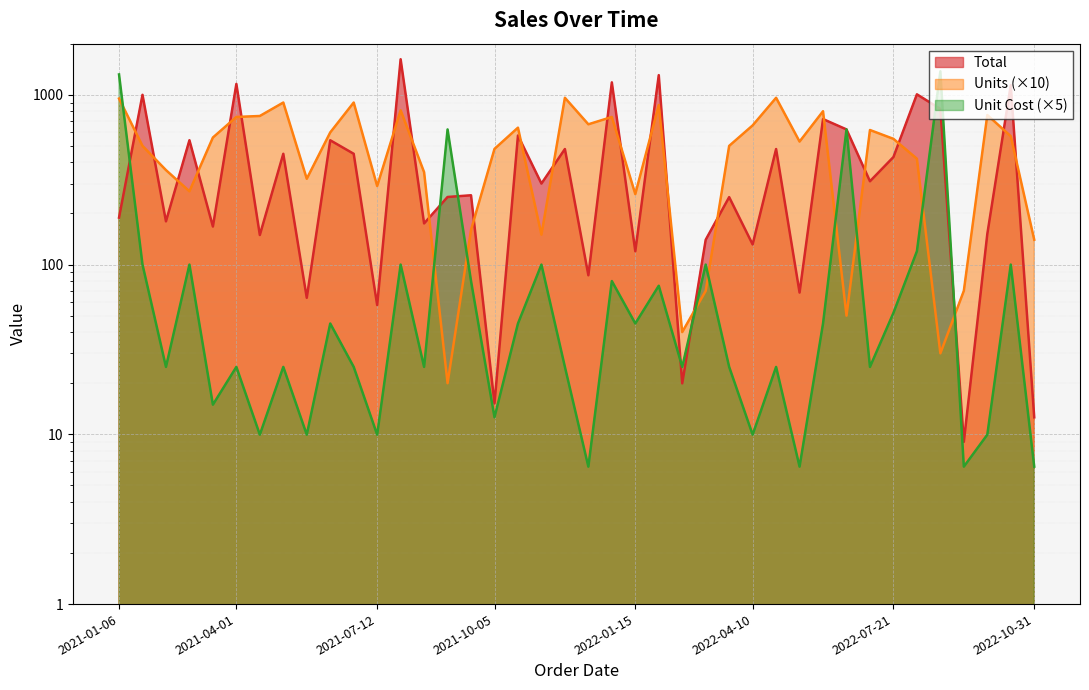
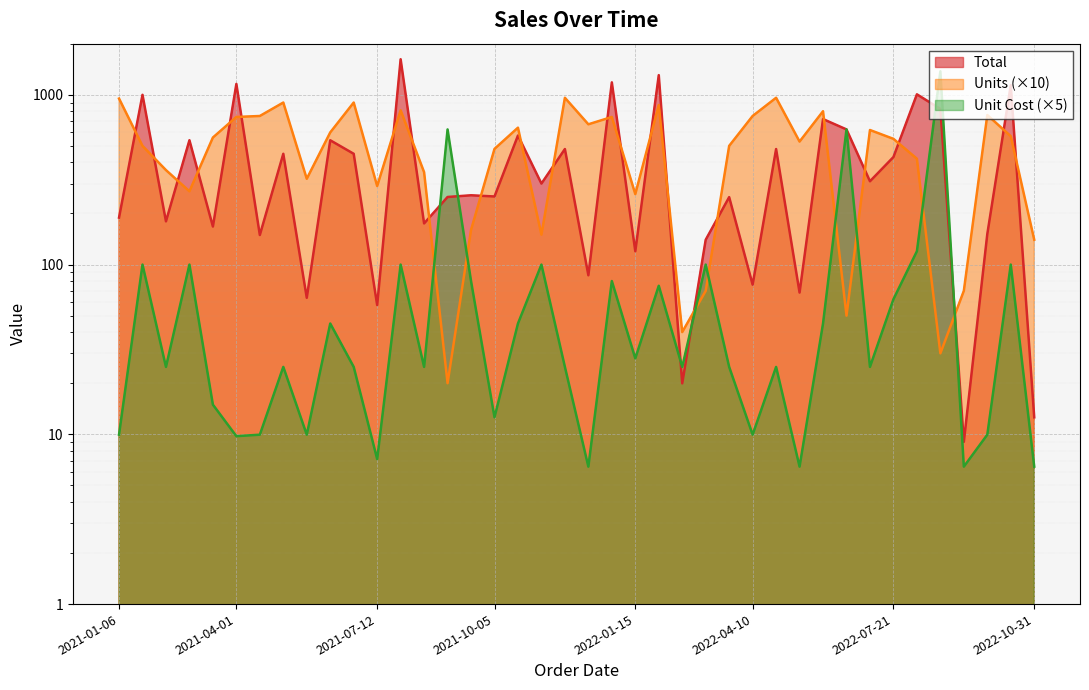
Unit Cost (×5), 2021-01-06: 1300 -> 10
Unit Cost (×5), 2021-04-01: 25 -> 10
Unit Cost (×5), 2021-07-12: 10 -> 7.1
Total, 2021-10-05: 15 -> 250
Unit Cost (×5), 2022-01-15: 45 -> 28
Total, 2022-04-10: 130 -> 80
Units (×10), 2022-04-10: 660 -> 800
Unit Cost (×5), 2022-07-21: 52 -> 62
